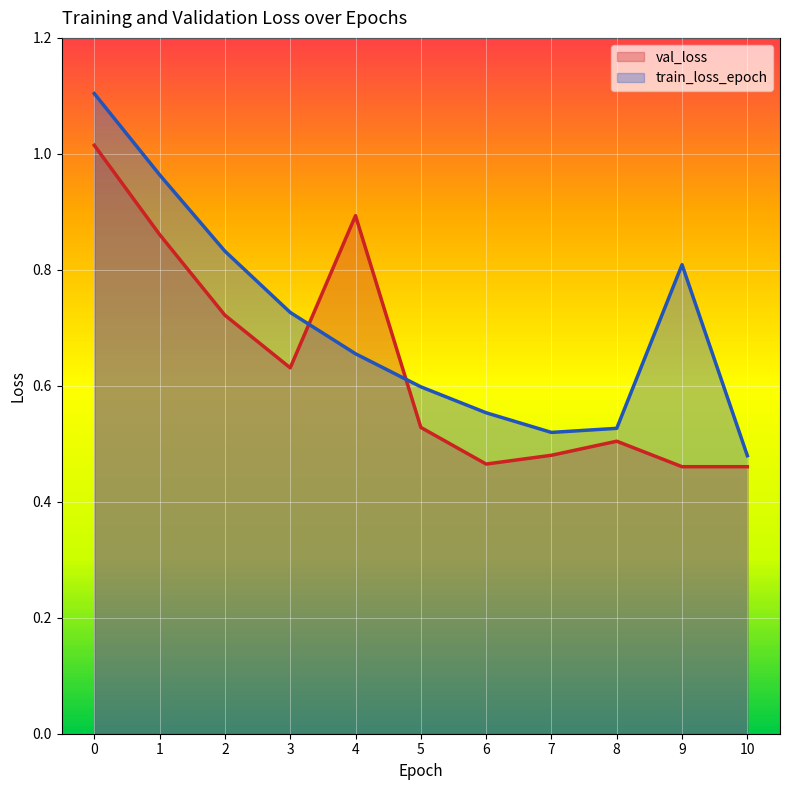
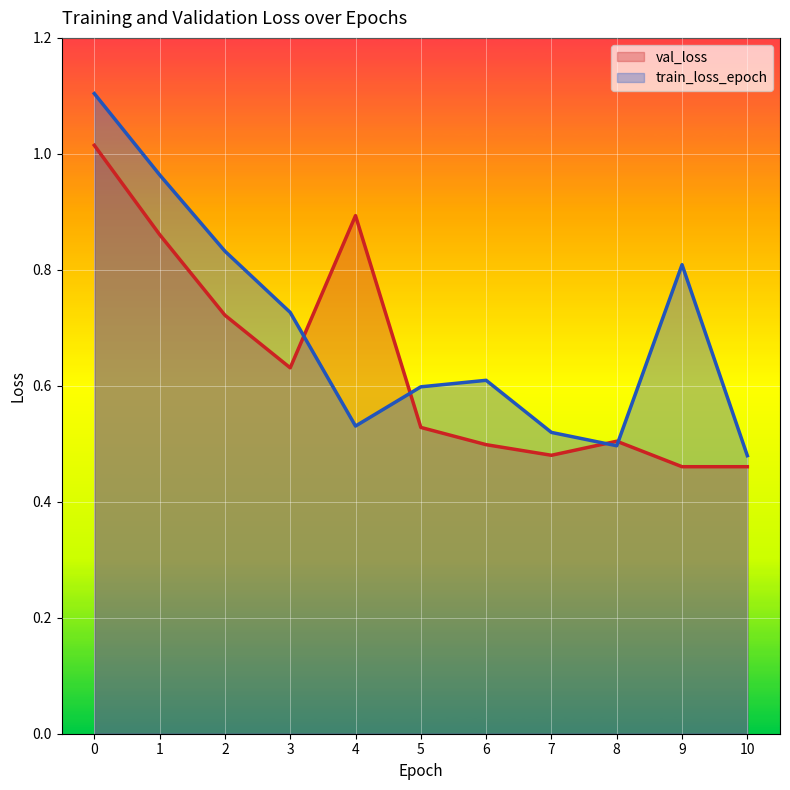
train_loss_epoch, 4: 0.66 -> 0.53
val_loss, 6: 0.47 -> 0.50
train_loss_epoch, 6: 0.55 -> 0.61
train_loss_epoch, 8: 0.53 -> 0.50
